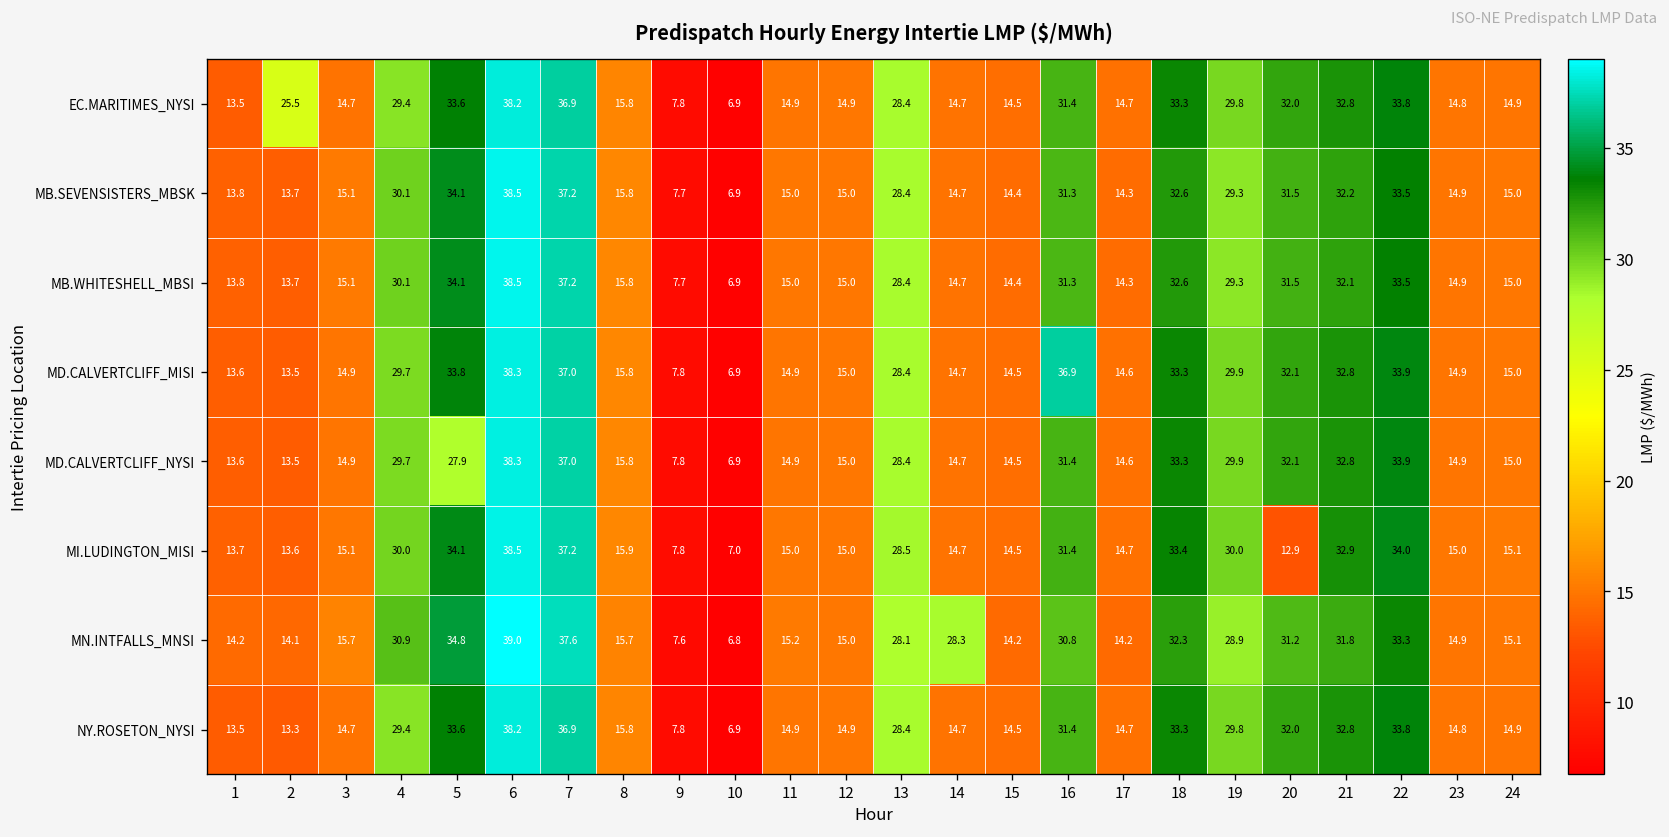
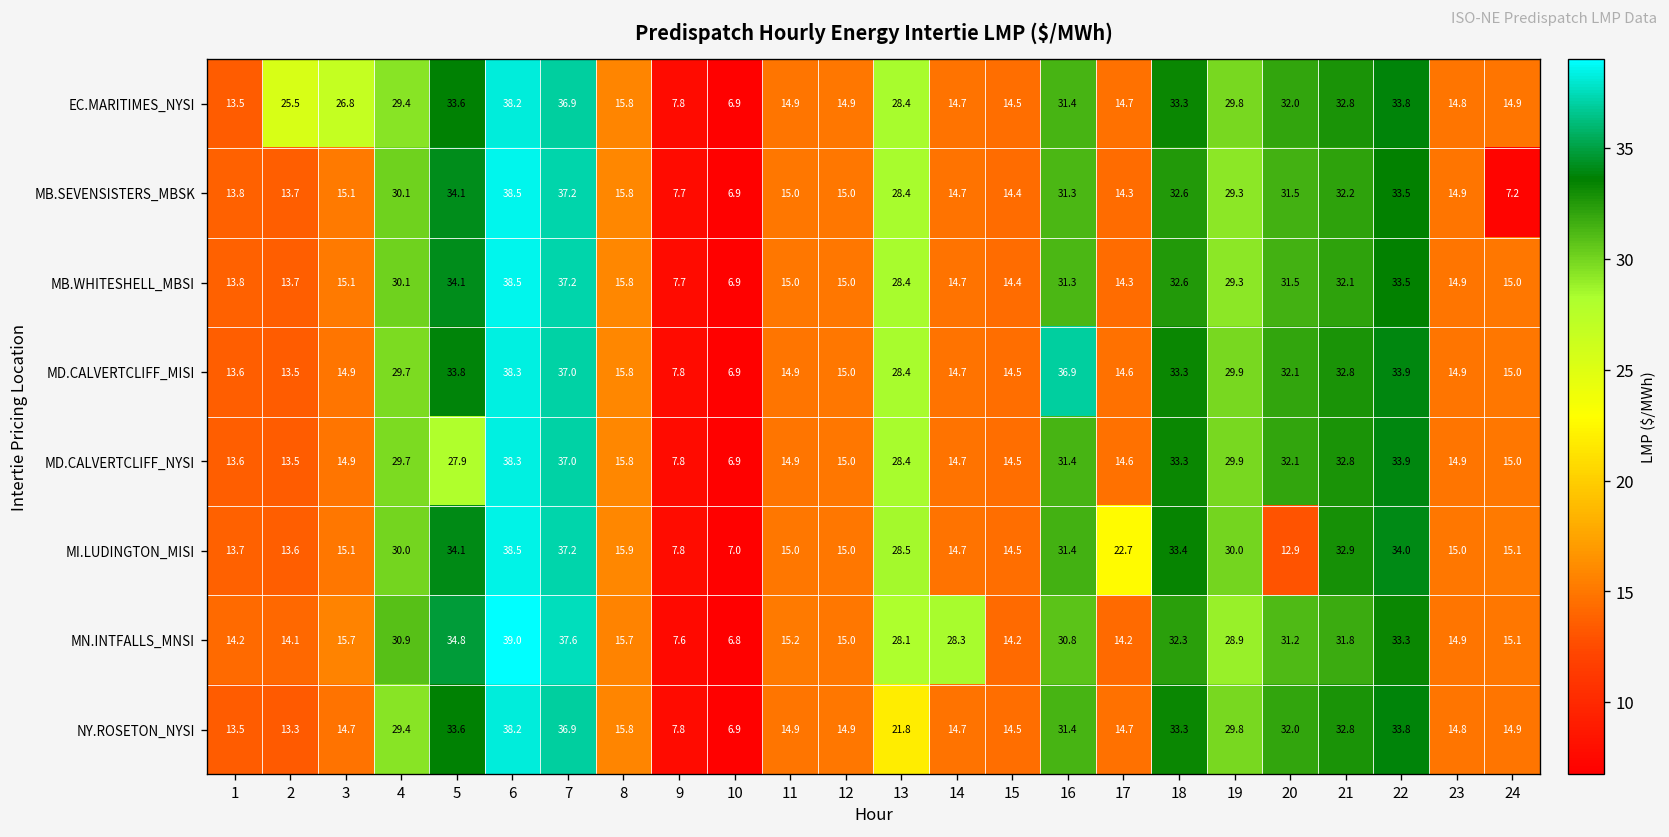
EC.MARITIMES_NYSI, 3: 14.7 -> 26.8
MB.SEVENSISTERS_MBSK, 24: 15.0 -> 7.2
MI.LUDINGTON_MISI, 17: 14.7 -> 22.7
NY.ROSETON_NYSI, 13: 28.4 -> 21.8
